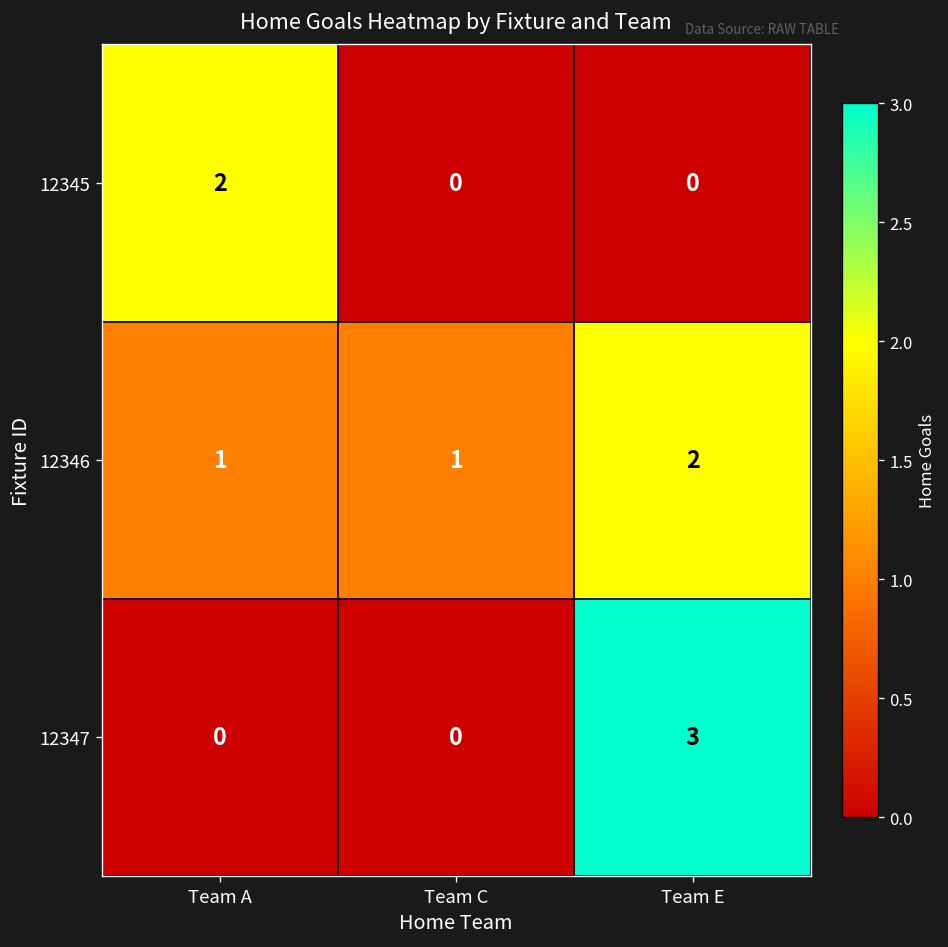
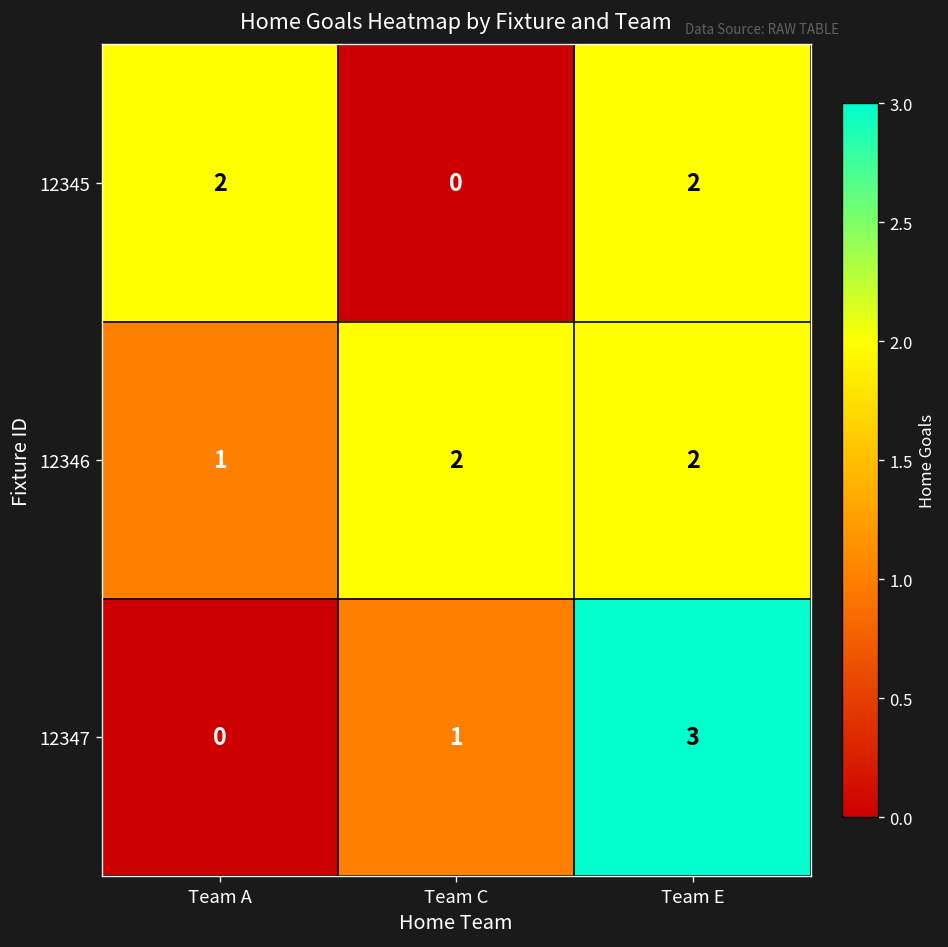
12345, Team E: 0 -> 2
12346, Team C: 1 -> 2
12347, Team C: 0 -> 1
